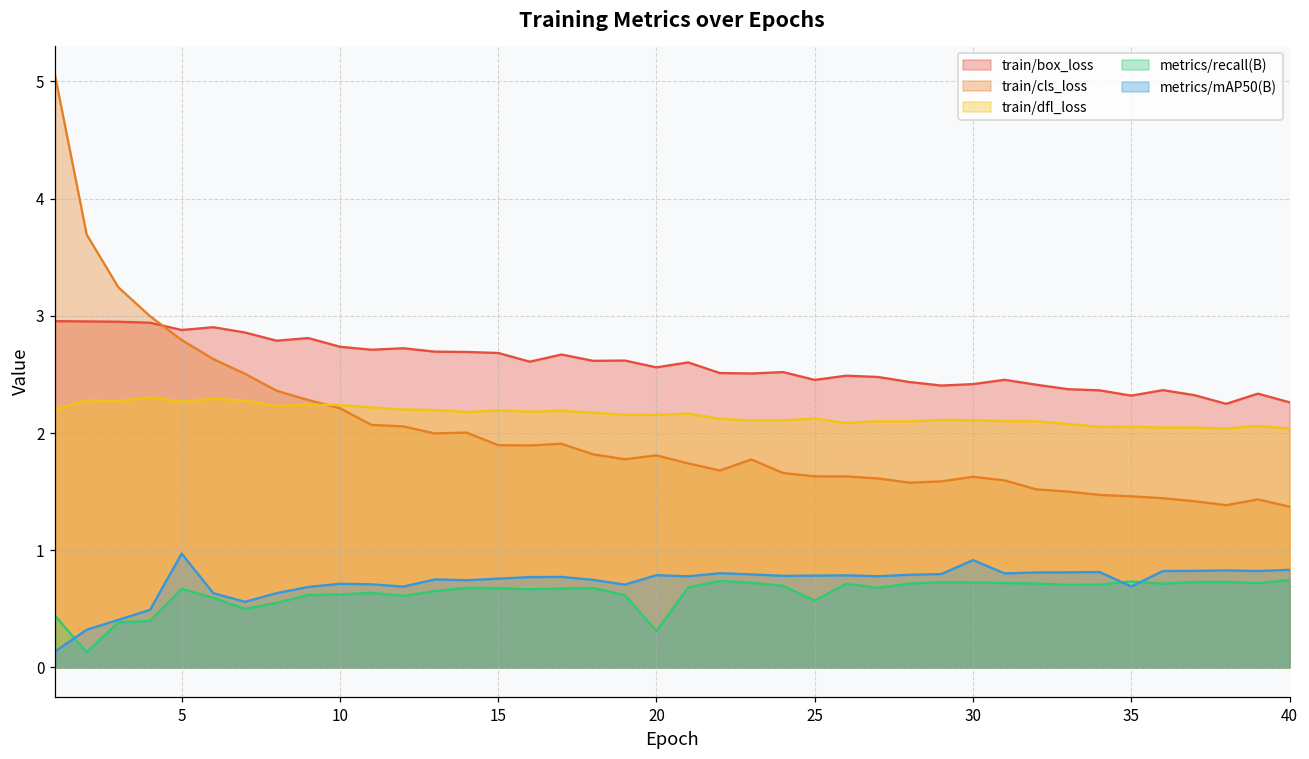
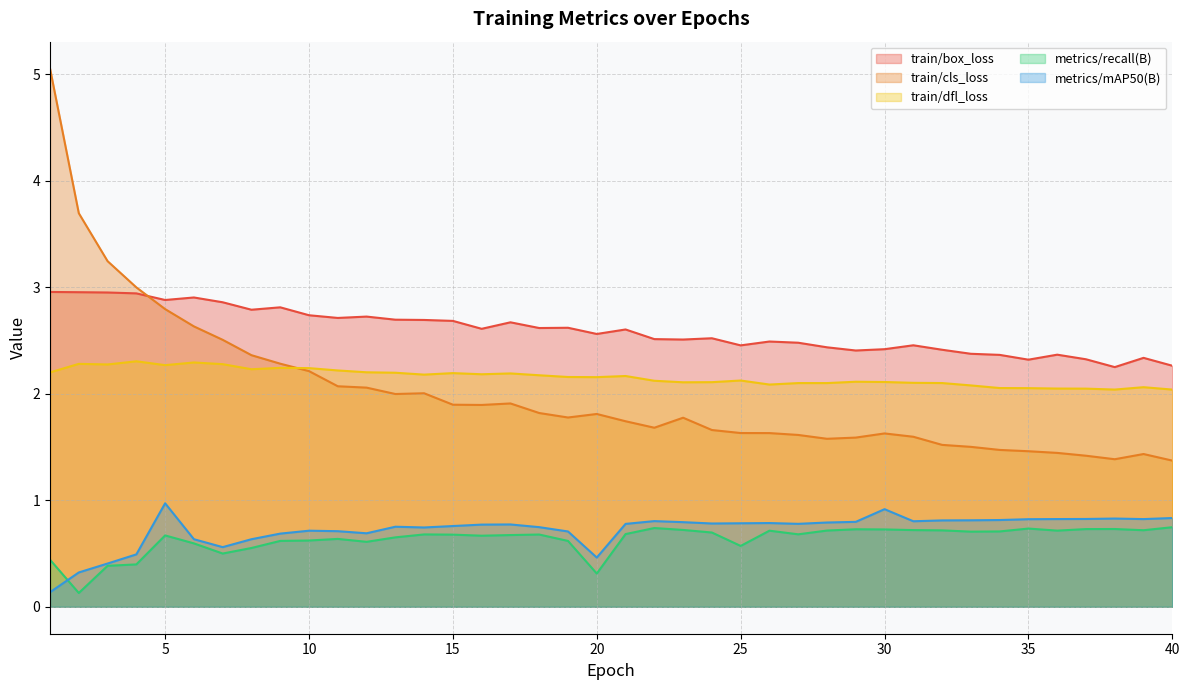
metrics/mAP50(B), 20: 0.79 -> 0.46
metrics/mAP50(B), 35: 0.69 -> 0.82
